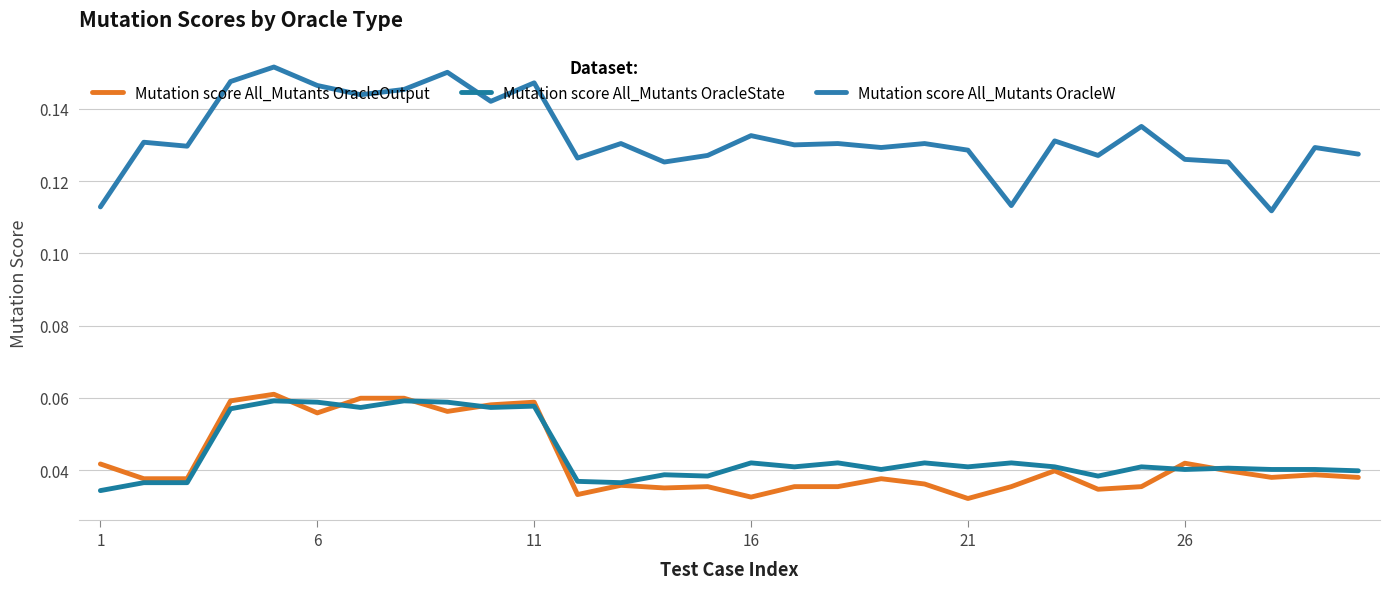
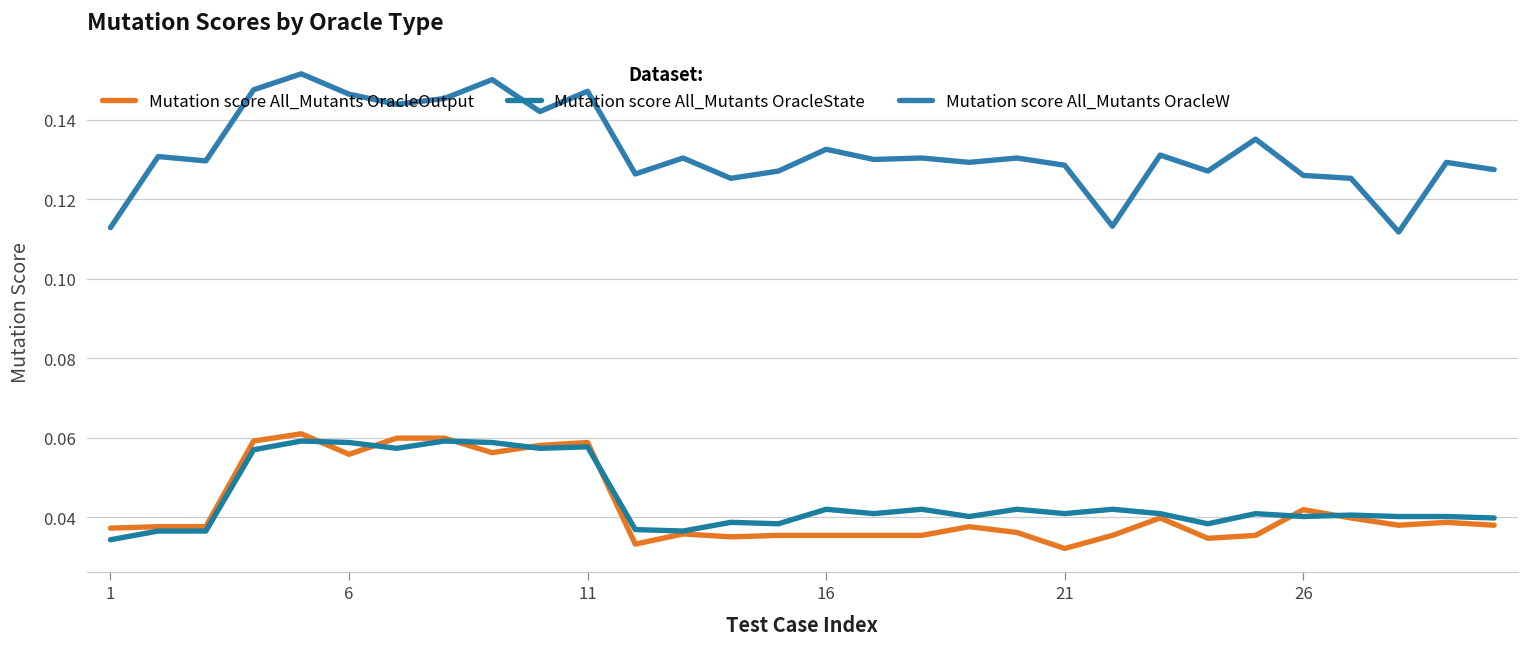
Mutation score All_Mutants OracleOutput, 1: 0.042 -> 0.037
Mutation score All_Mutants OracleOutput, 16: 0.033 -> 0.035
